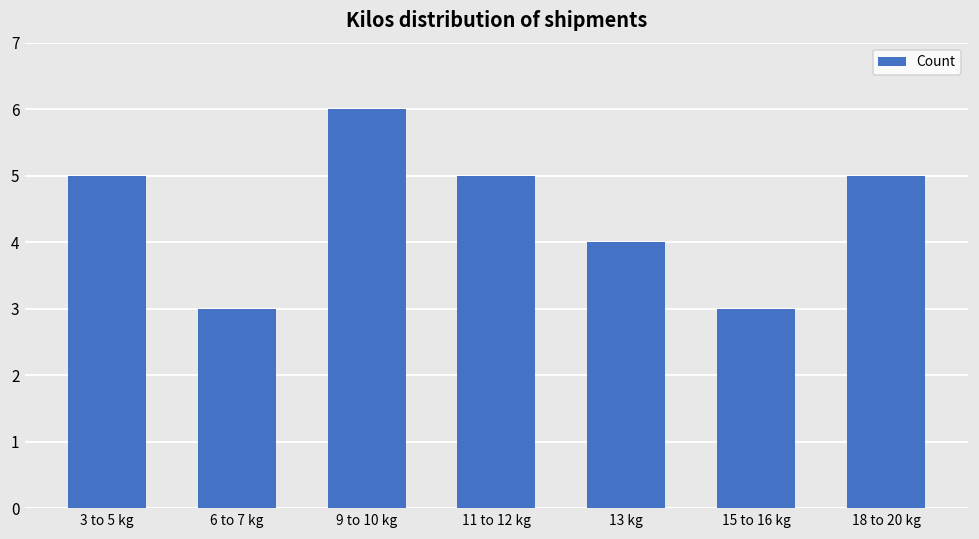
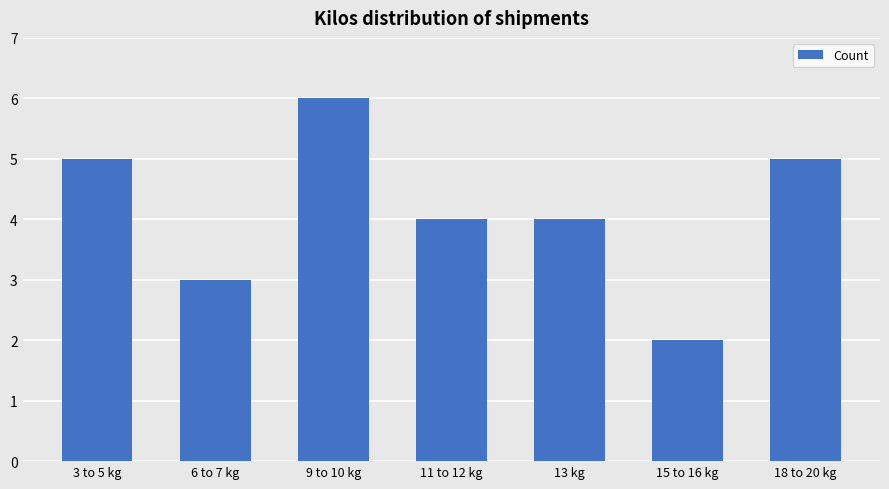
11 to 12 kg: 5 -> 4
15 to 16 kg: 3 -> 2
